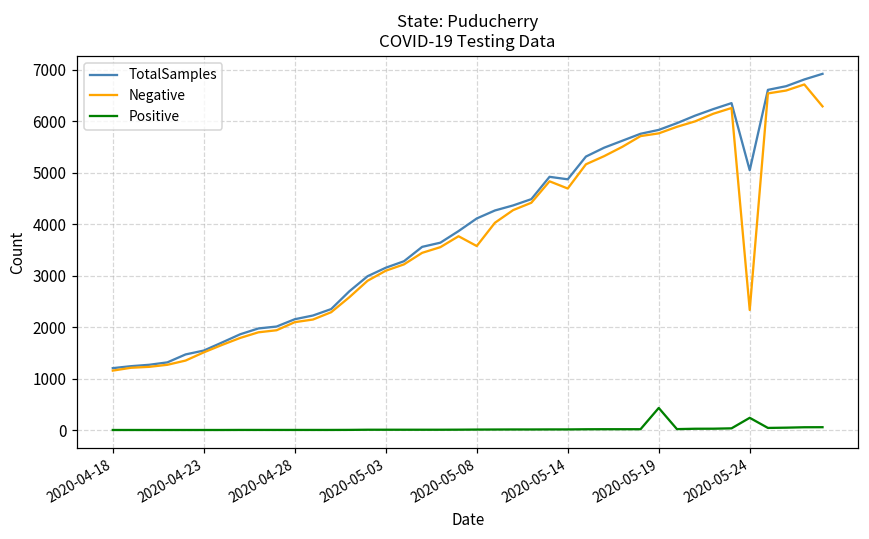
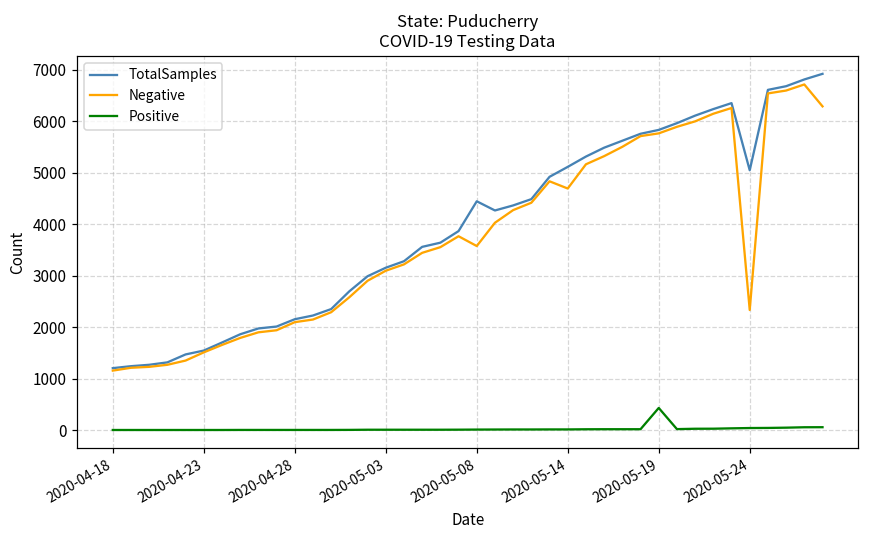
TotalSamples, 2020-05-08: 4100 -> 4400
TotalSamples, 2020-05-14: 4900 -> 5100
Positive, 2020-05-24: 200 -> 0
